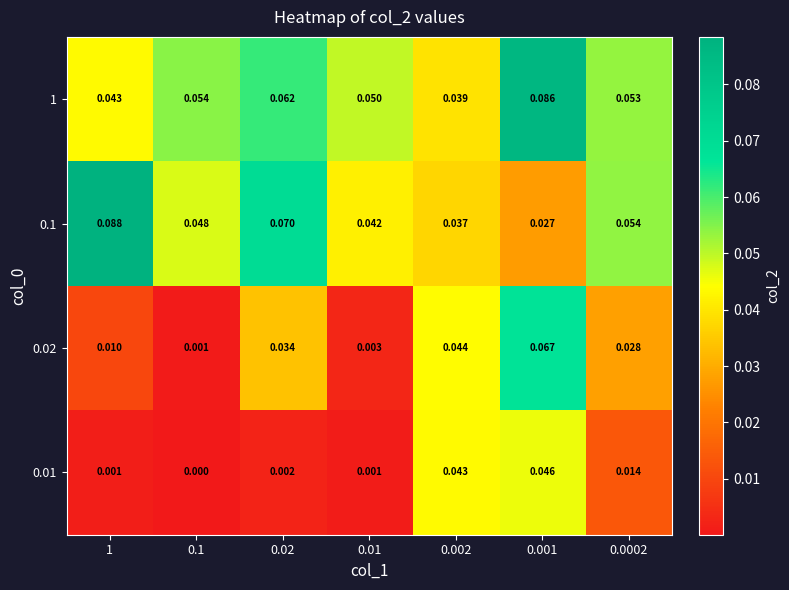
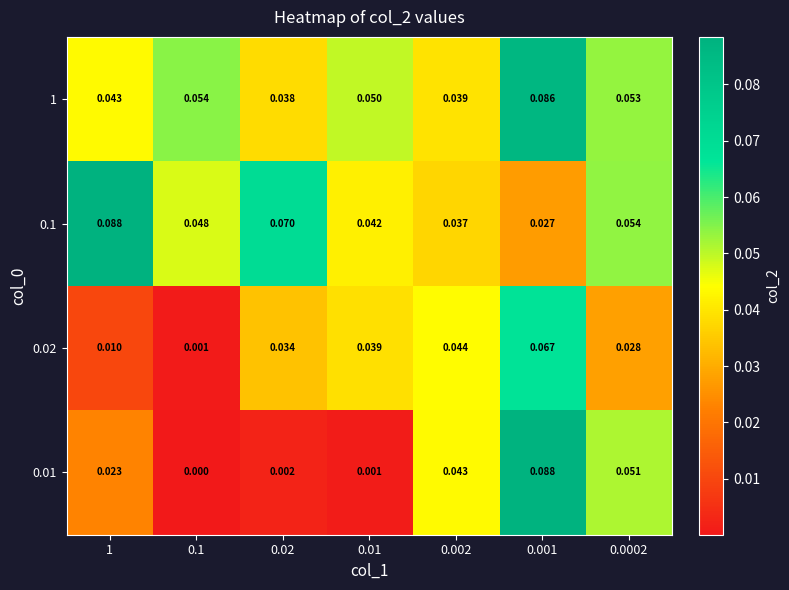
1, 0.02: 0.062 -> 0.038
0.02, 0.01: 0.003 -> 0.039
0.01, 1: 0.001 -> 0.023
0.01, 0.001: 0.046 -> 0.088
0.01, 0.0002: 0.014 -> 0.051
